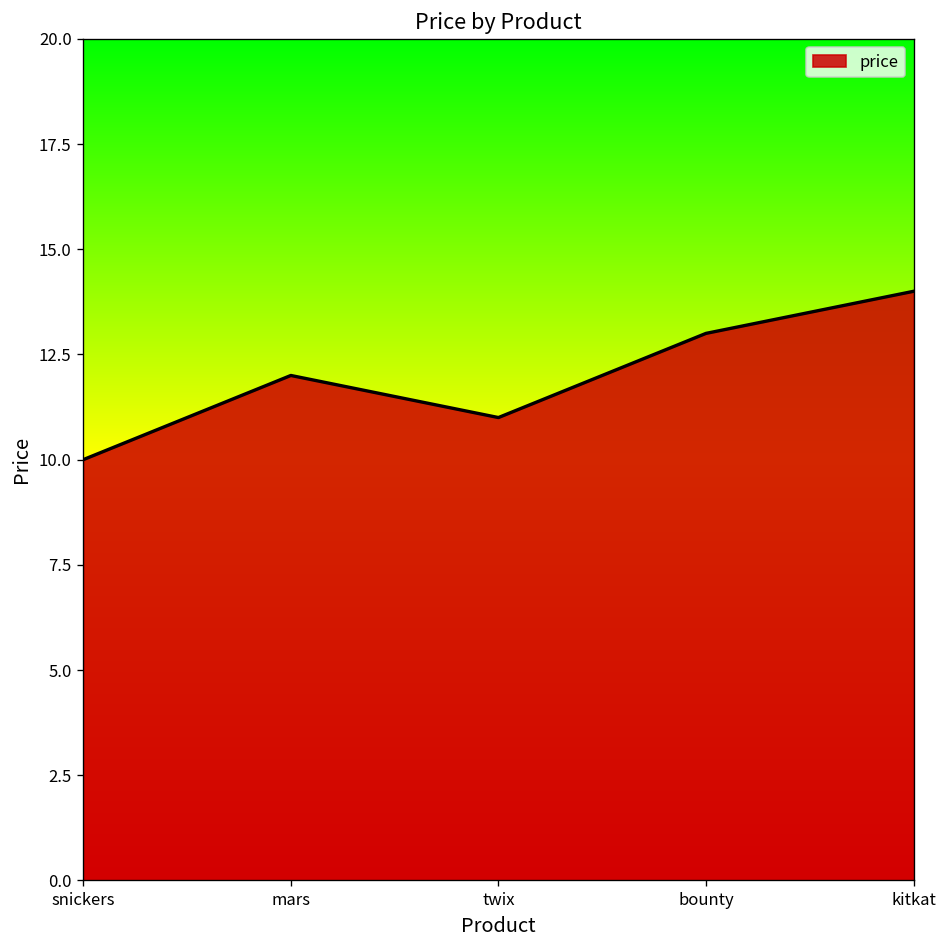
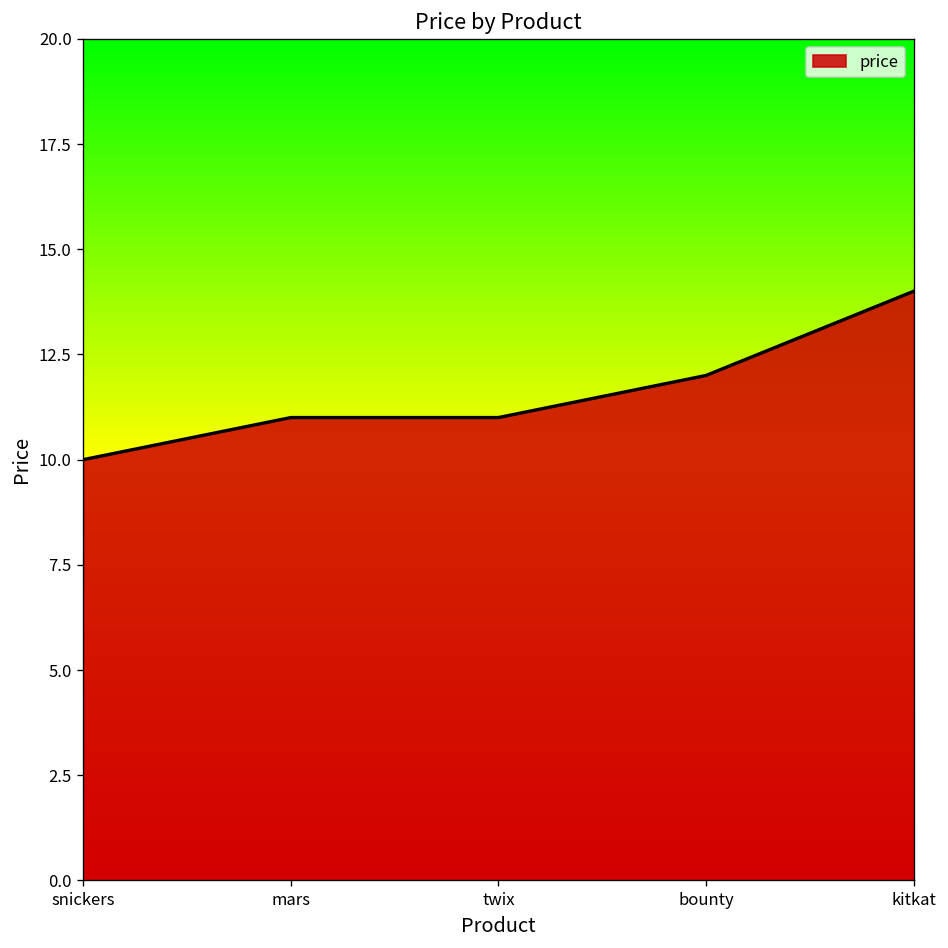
mars: 12 -> 11
bounty: 13 -> 12
